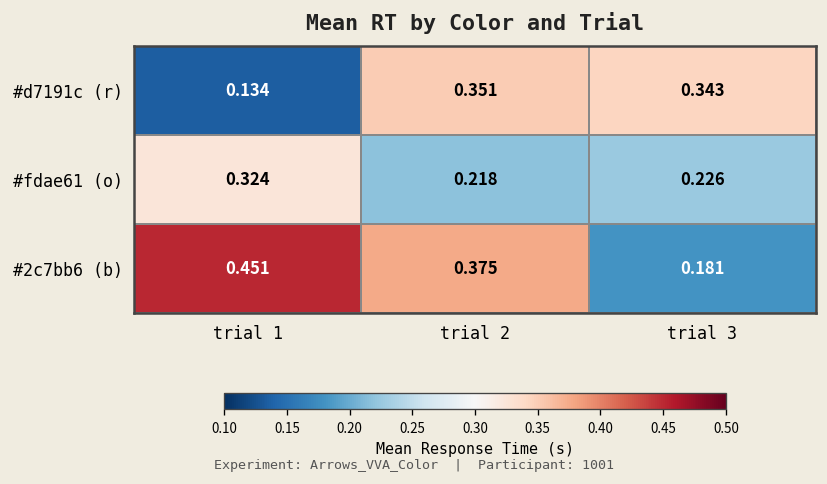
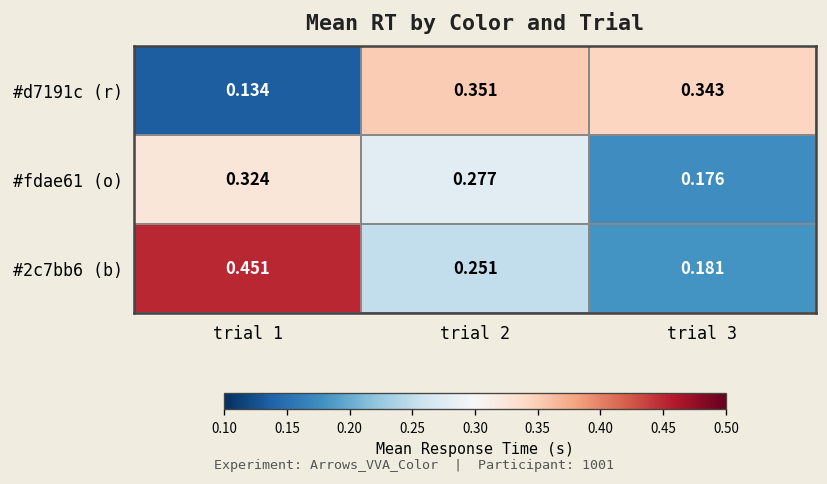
#fdae61 (o), trial 2: 0.218 -> 0.277
#fdae61 (o), trial 3: 0.226 -> 0.176
#2c7bb6 (b), trial 2: 0.375 -> 0.251
